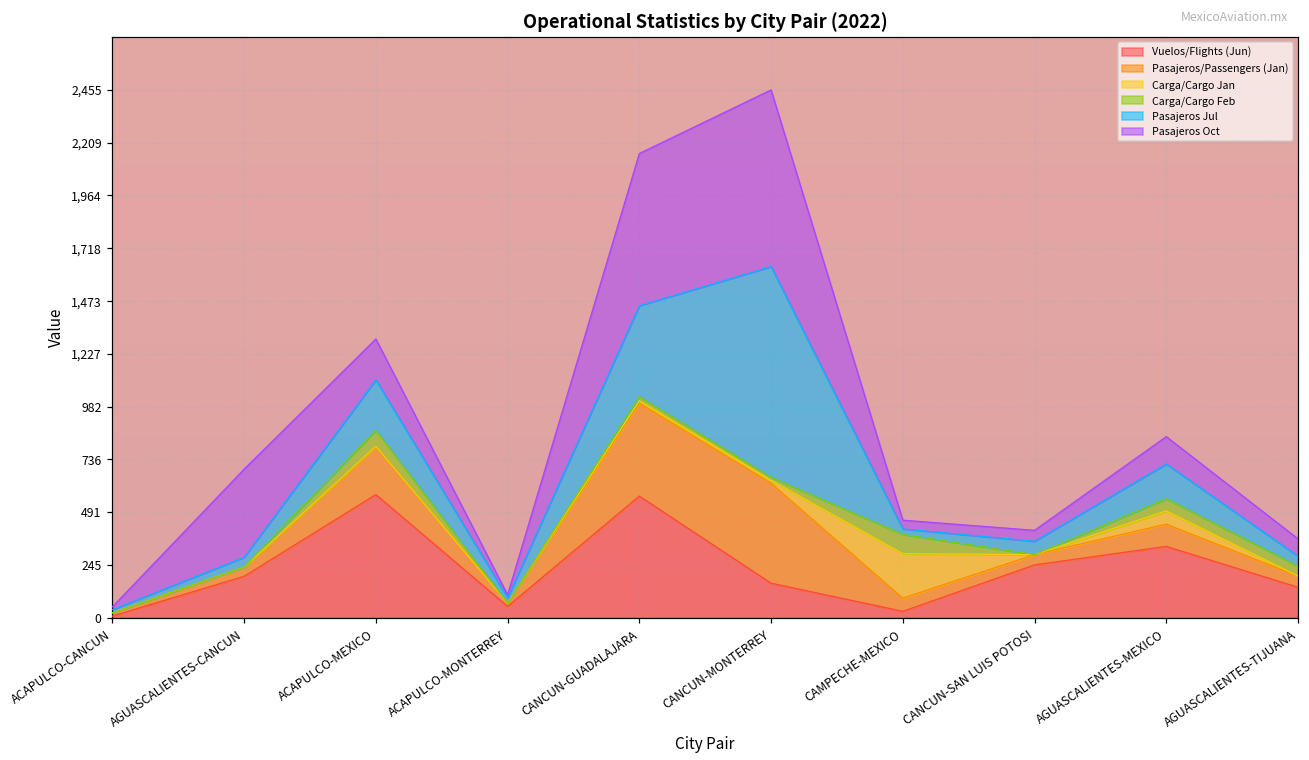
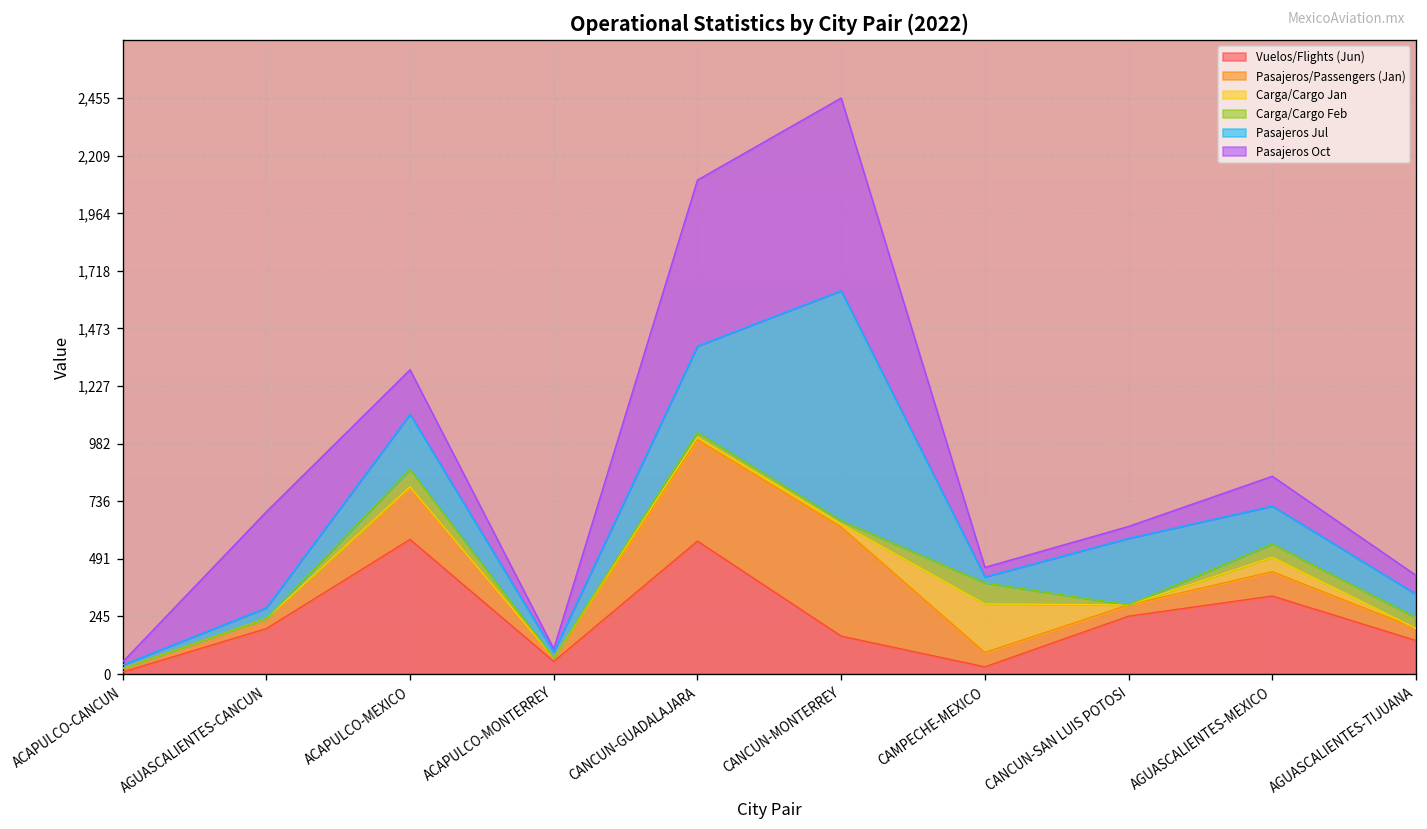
Pasajeros Jul, CANCUN-GUADALAJARA: 420 -> 370
Pasajeros Jul, CANCUN-SAN LUIS POTOSI: 60 -> 280
Pasajeros Jul, AGUASCALIENTES-TIJUANA: 50 -> 100
